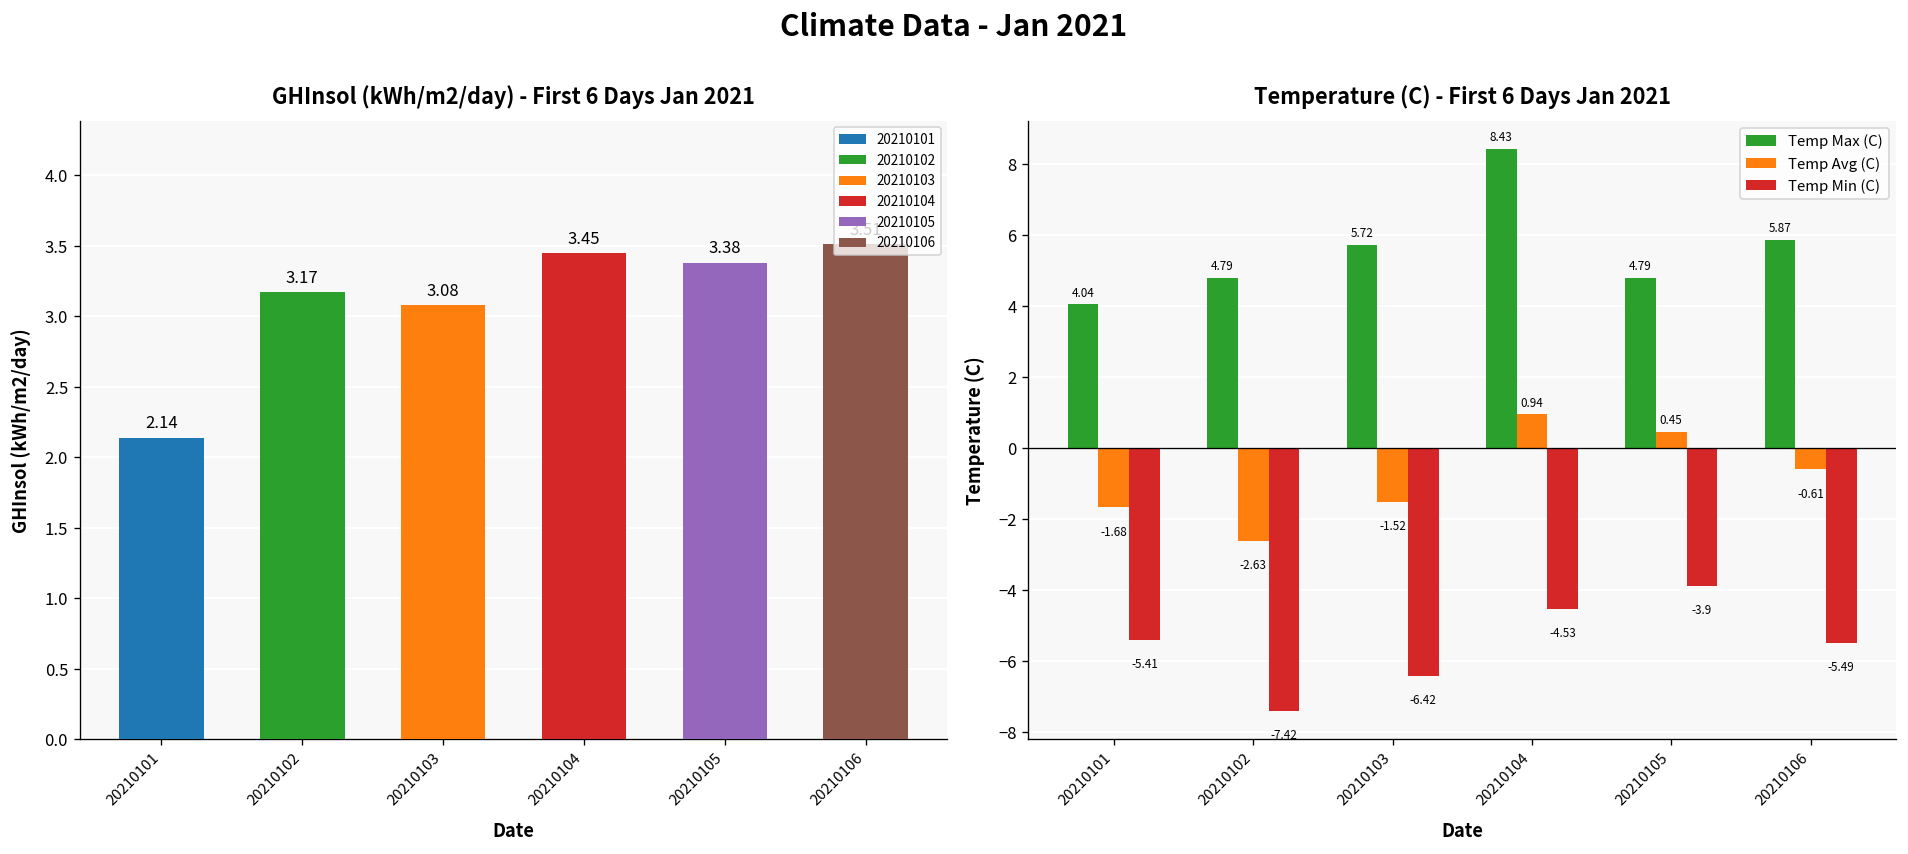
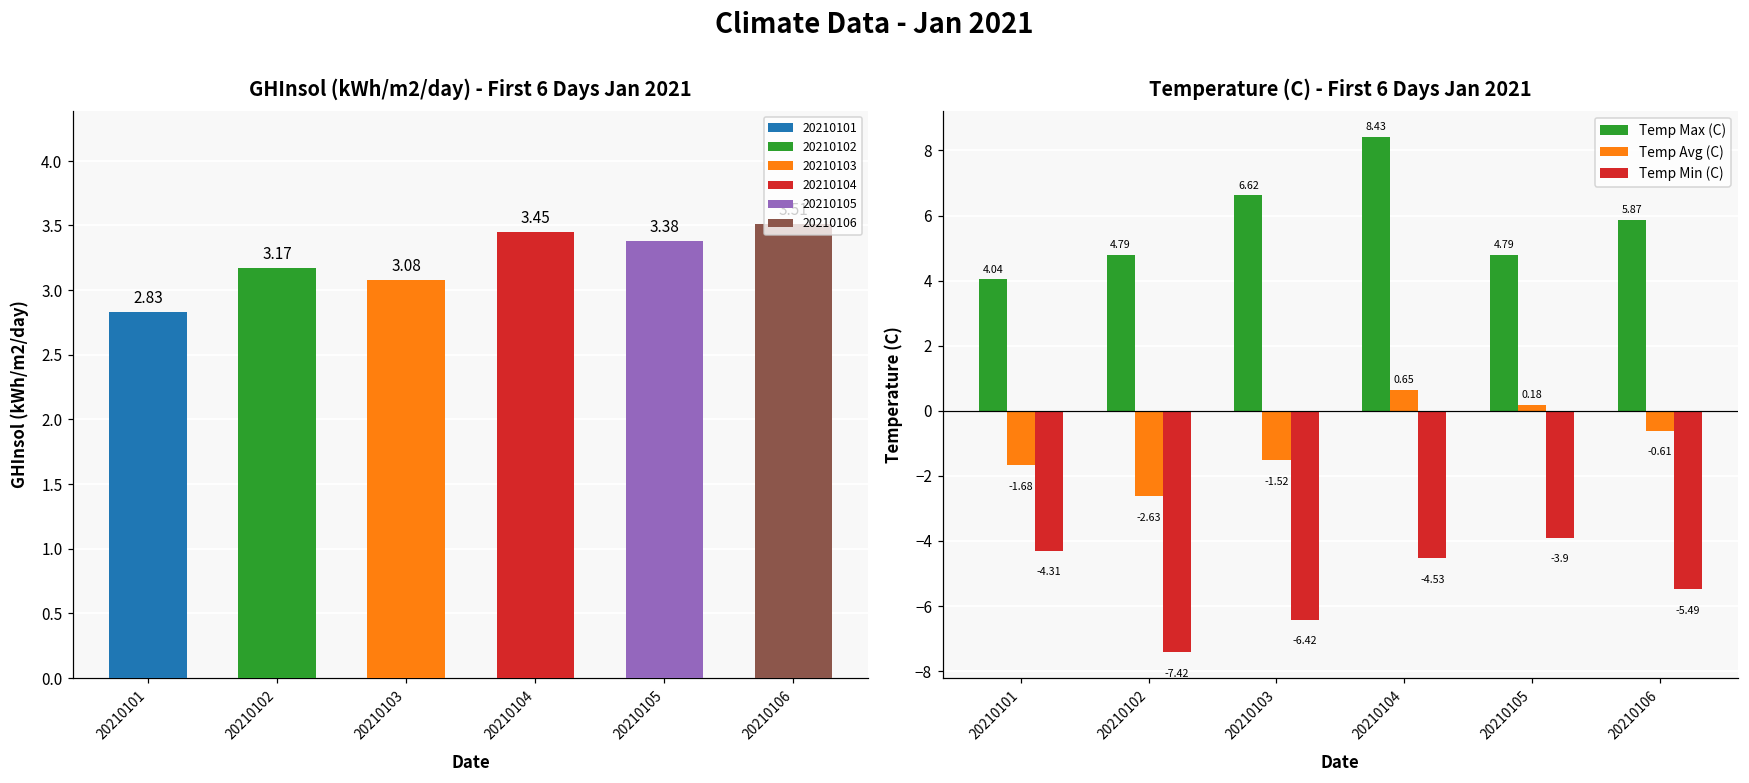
GHInsol (kWh/m2/day) - First 6 Days Jan 2021, 20210101: 2.14 -> 2.83
Temperature (C) - First 6 Days Jan 2021, Temp Min (C), 20210101: -5.41 -> -4.31
Temperature (C) - First 6 Days Jan 2021, Temp Max (C), 20210103: 5.72 -> 6.62
Temperature (C) - First 6 Days Jan 2021, Temp Avg (C), 20210104: 0.94 -> 0.65
Temperature (C) - First 6 Days Jan 2021, Temp Avg (C), 20210105: 0.45 -> 0.18
